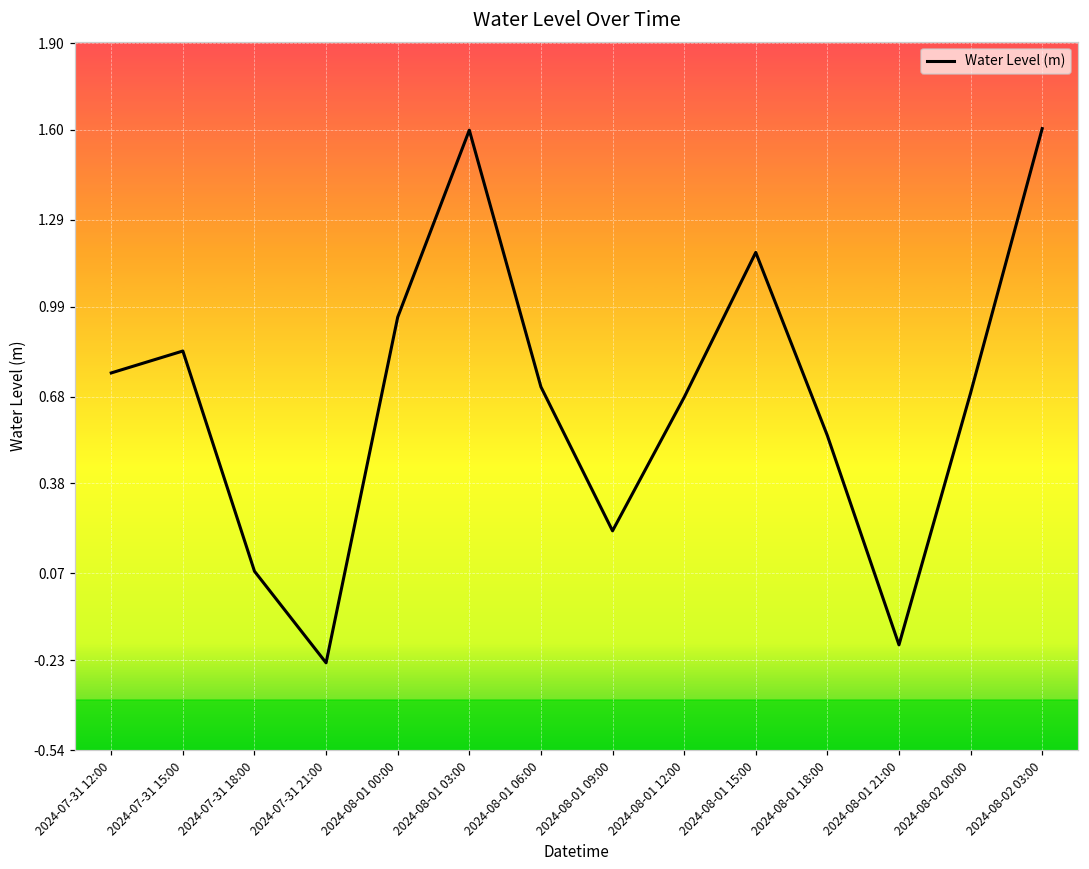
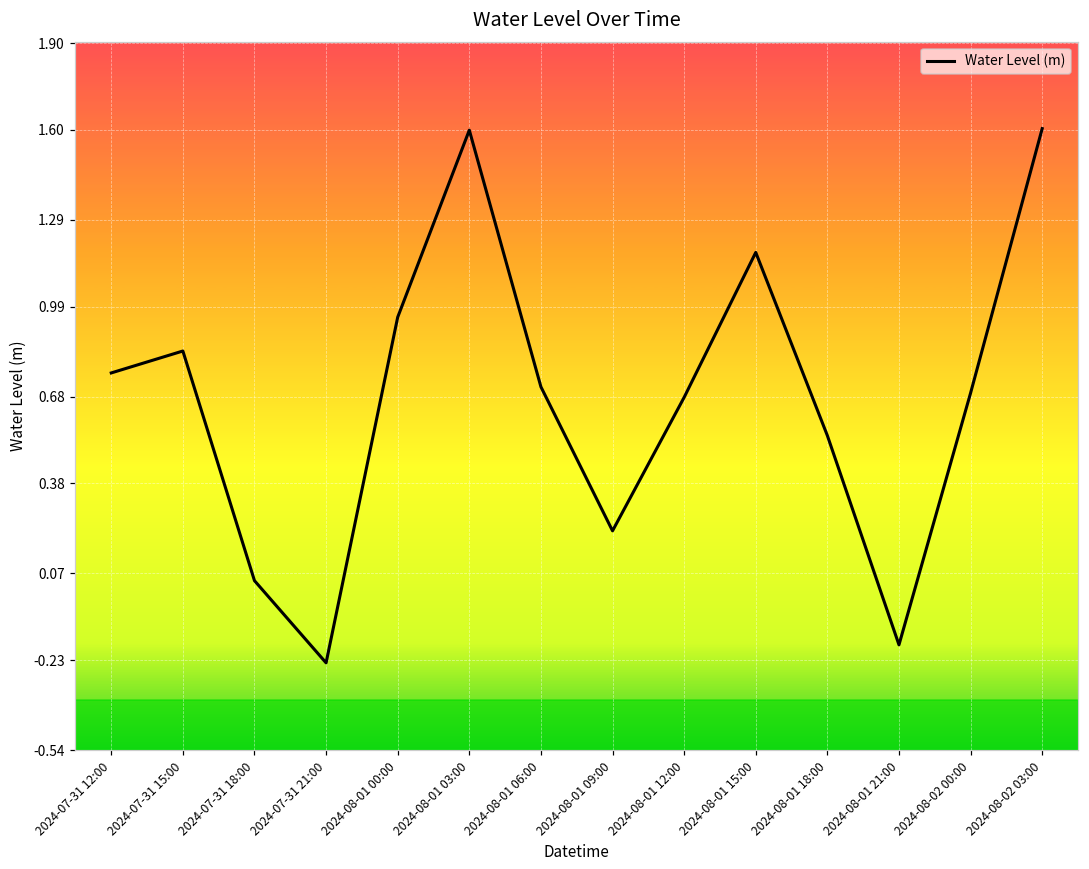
2024-07-31 18:00: 0.08 -> 0.04
